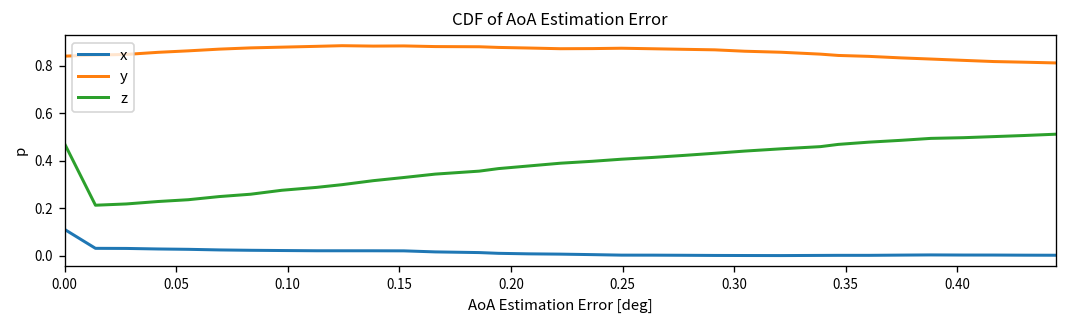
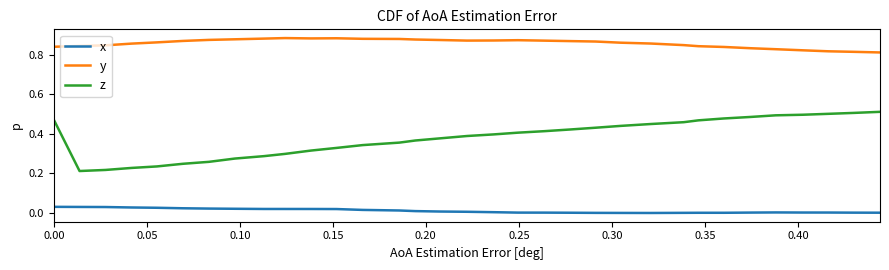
x, 0.00: 0.11 -> 0.03
